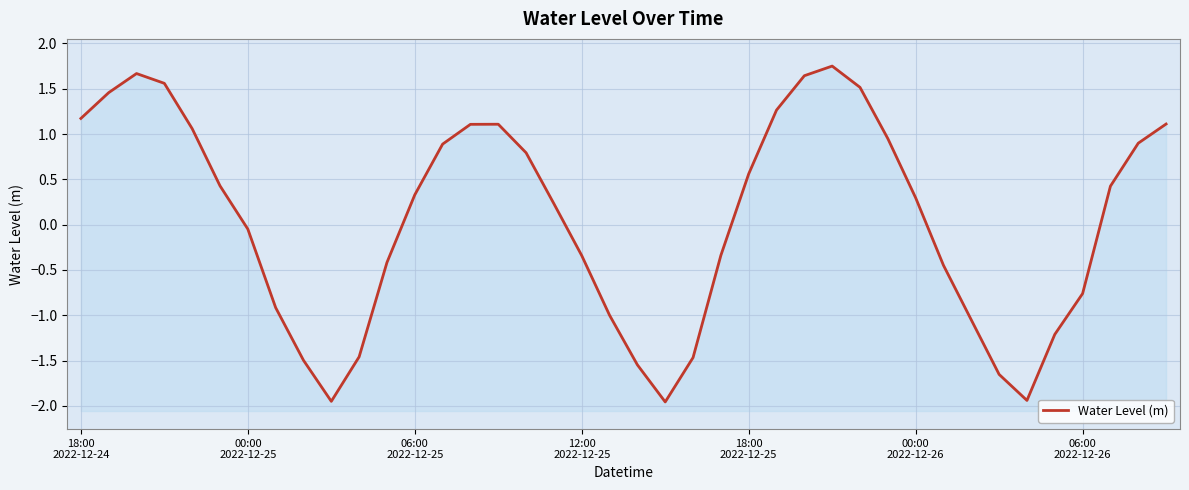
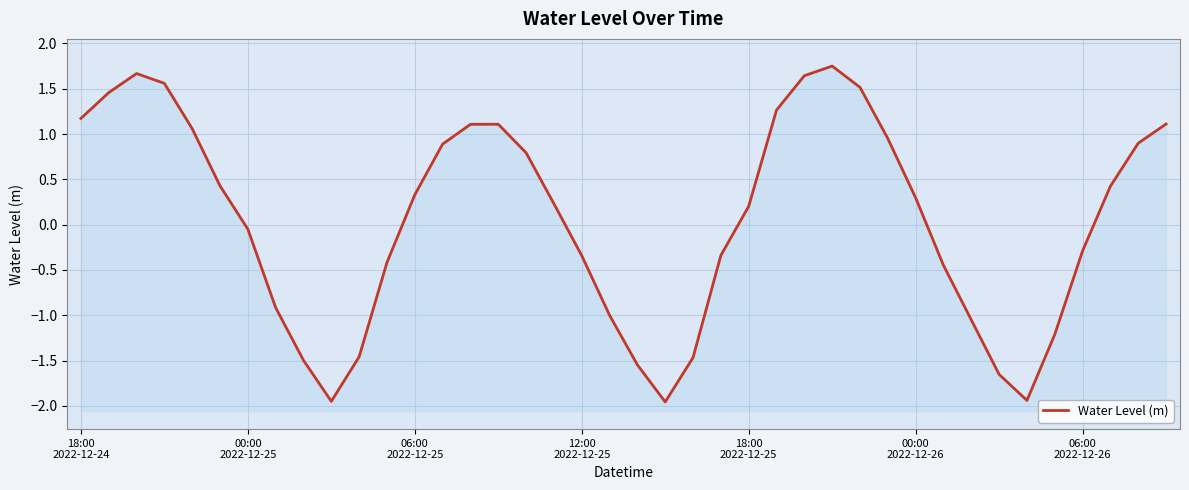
18:00 2022-12-25: 0.6 -> 0.2
06:00 2022-12-26: -0.8 -> -0.3
